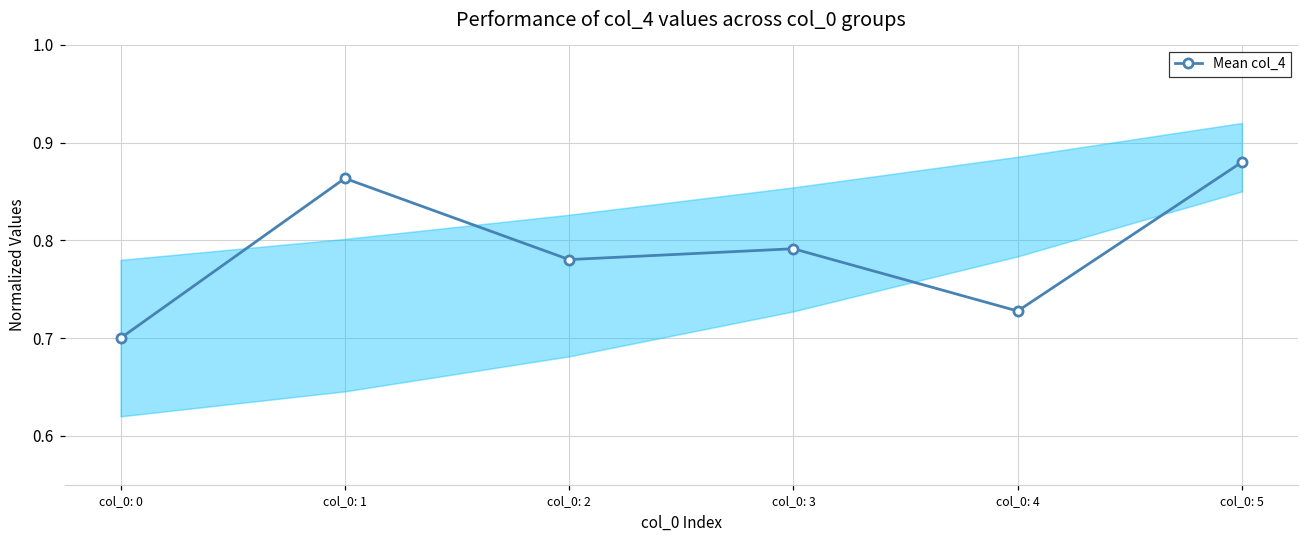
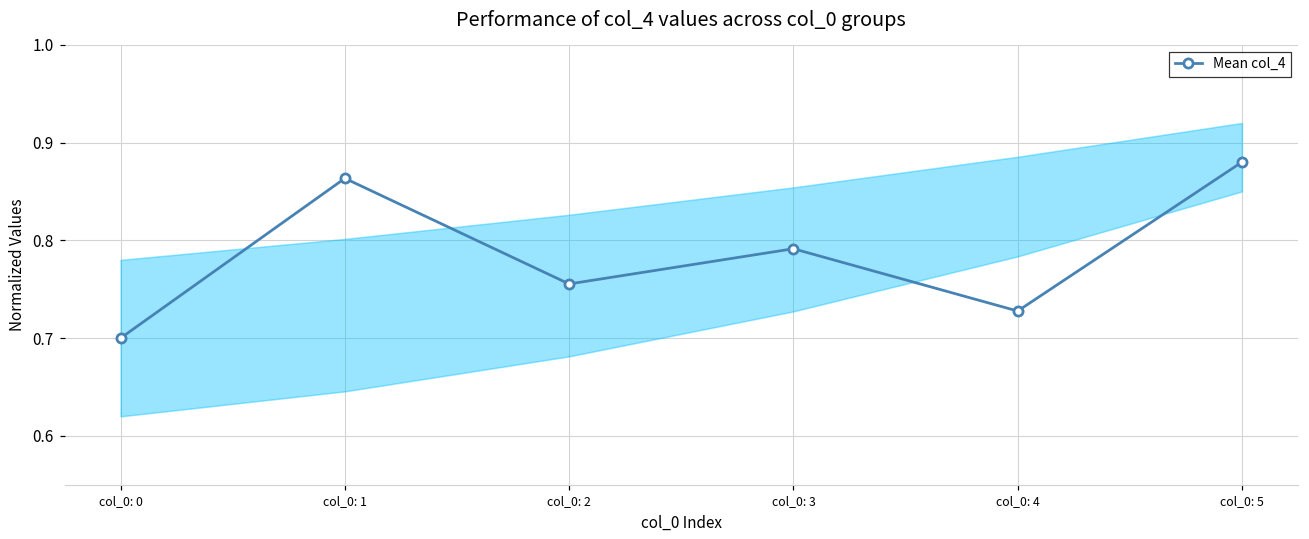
Mean col_4, col_0: 2: 0.78 -> 0.76
